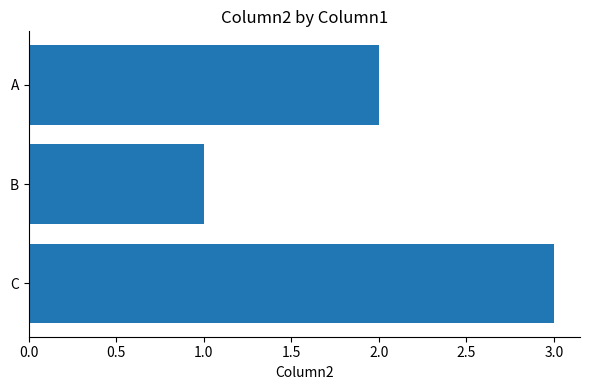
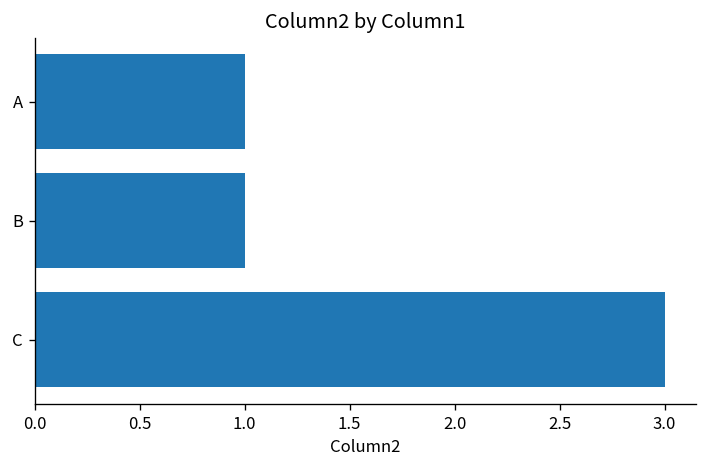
A: 2 -> 1
